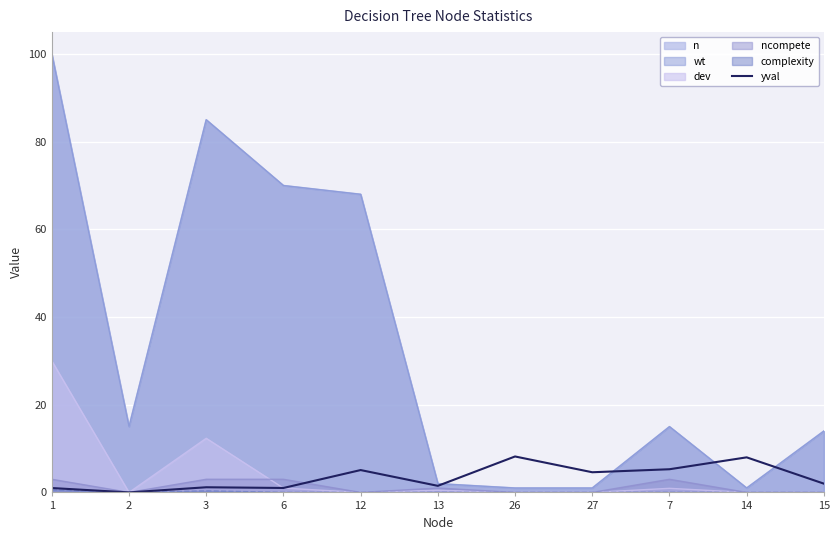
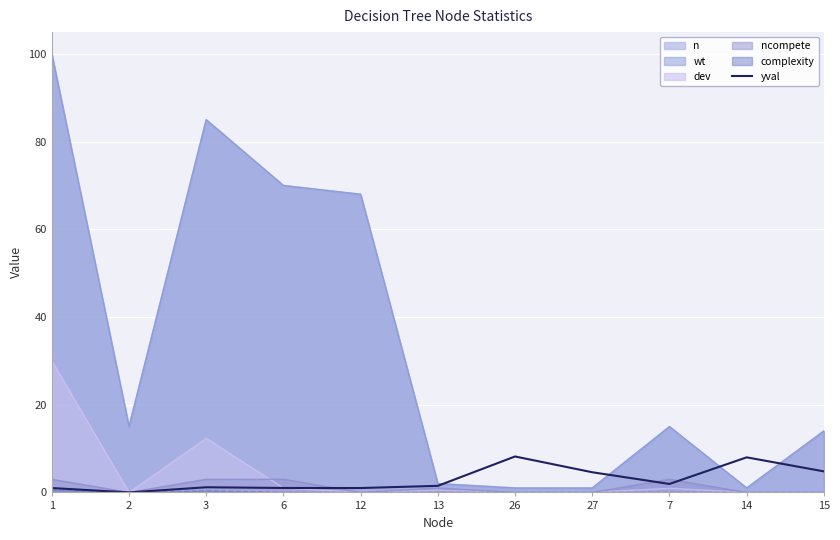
yval, 12: 5 -> 1
yval, 7: 5 -> 2
yval, 15: 2 -> 5
